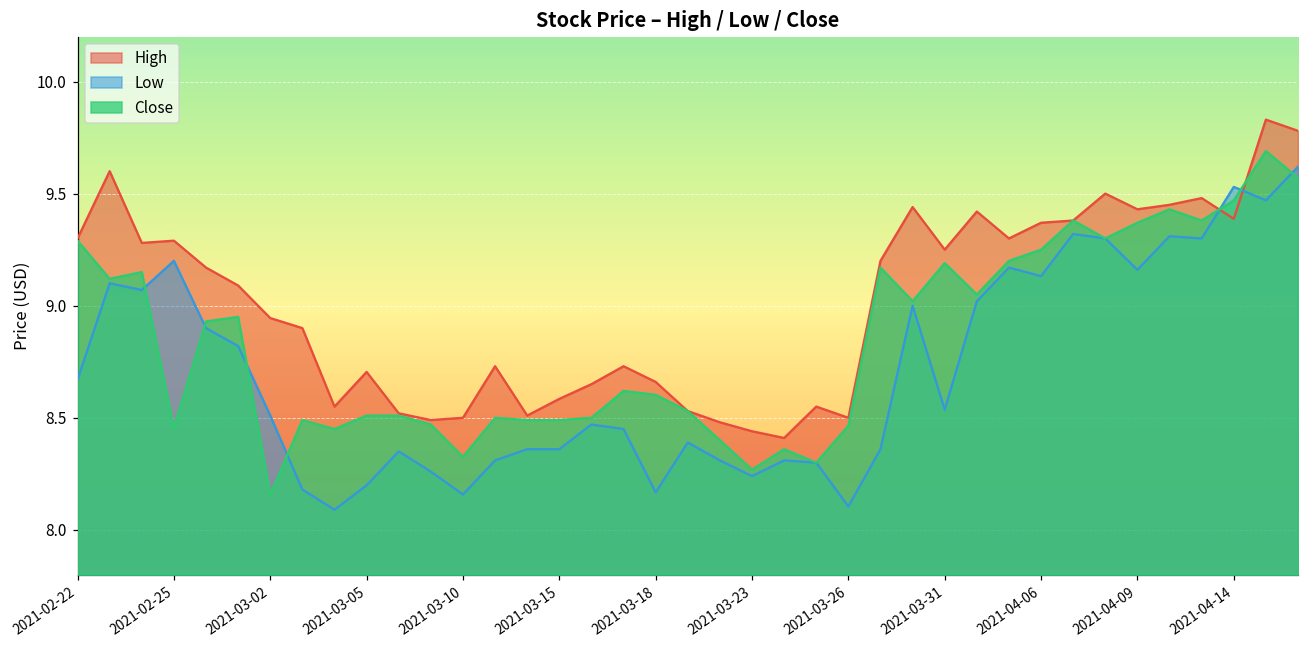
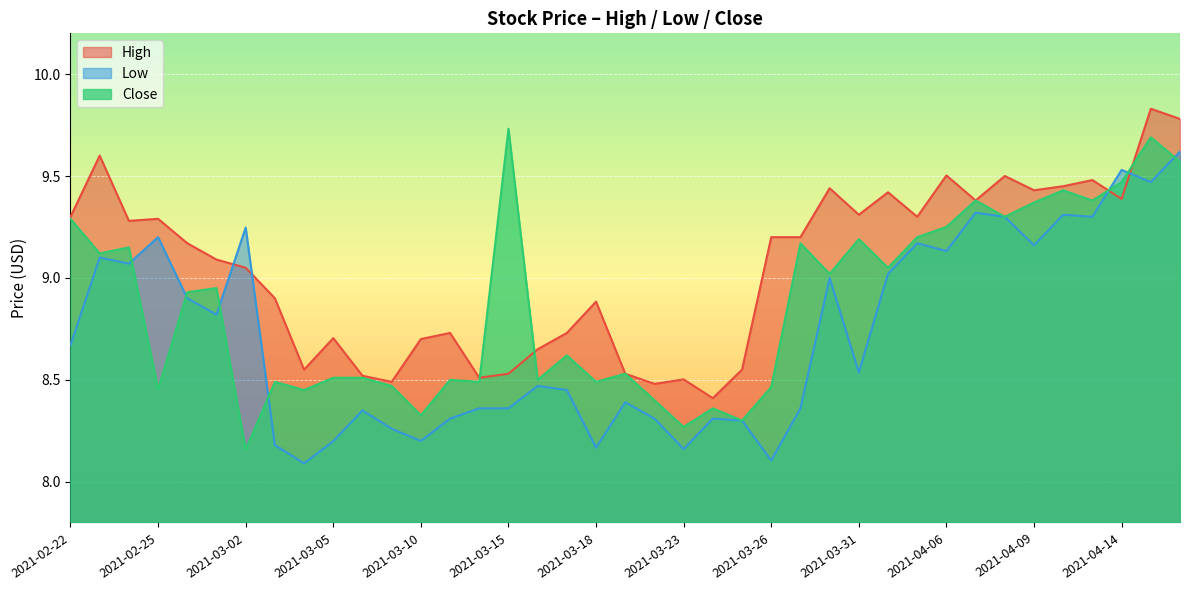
High, 2021-03-02: 8.94 -> 9.05
Low, 2021-03-02: 8.51 -> 9.25
High, 2021-03-10: 8.5 -> 8.7
Low, 2021-03-10: 8.16 -> 8.20
High, 2021-03-15: 8.58 -> 8.53
Close, 2021-03-15: 8.49 -> 9.73
High, 2021-03-18: 8.66 -> 8.88
Close, 2021-03-18: 8.60 -> 8.49
High, 2021-03-23: 8.44 -> 8.50
Low, 2021-03-23: 8.24 -> 8.16
High, 2021-03-26: 8.5 -> 9.2
High, 2021-03-31: 9.25 -> 9.31
High, 2021-04-06: 9.37 -> 9.50
